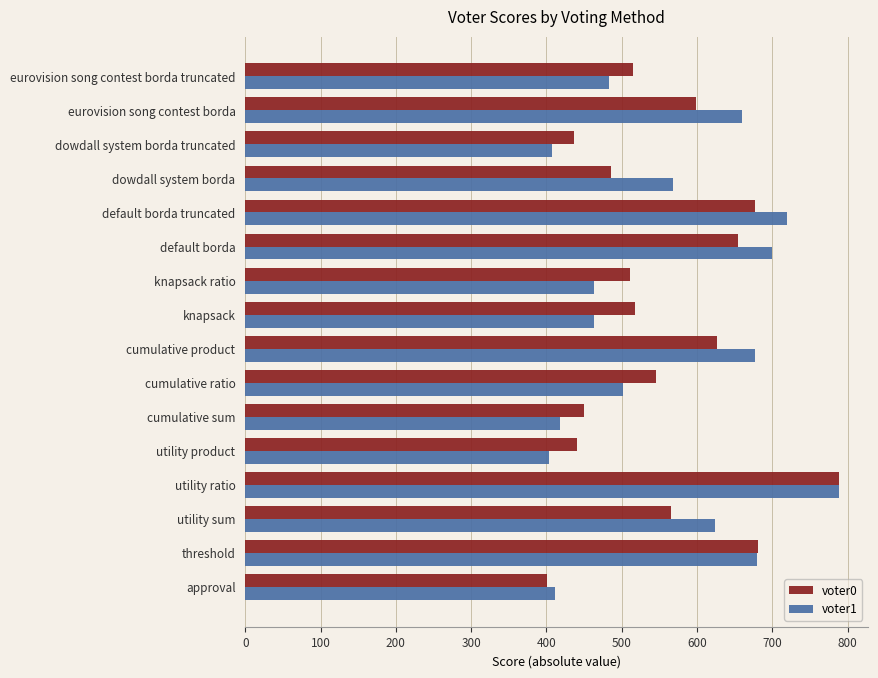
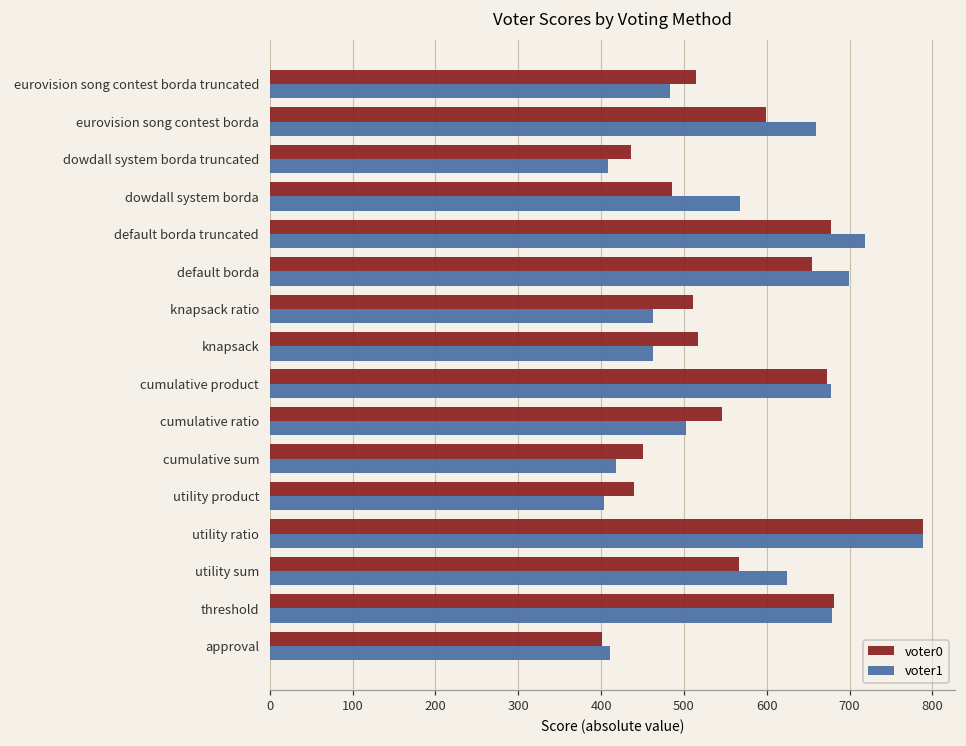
voter0, cumulative product: 630 -> 670
